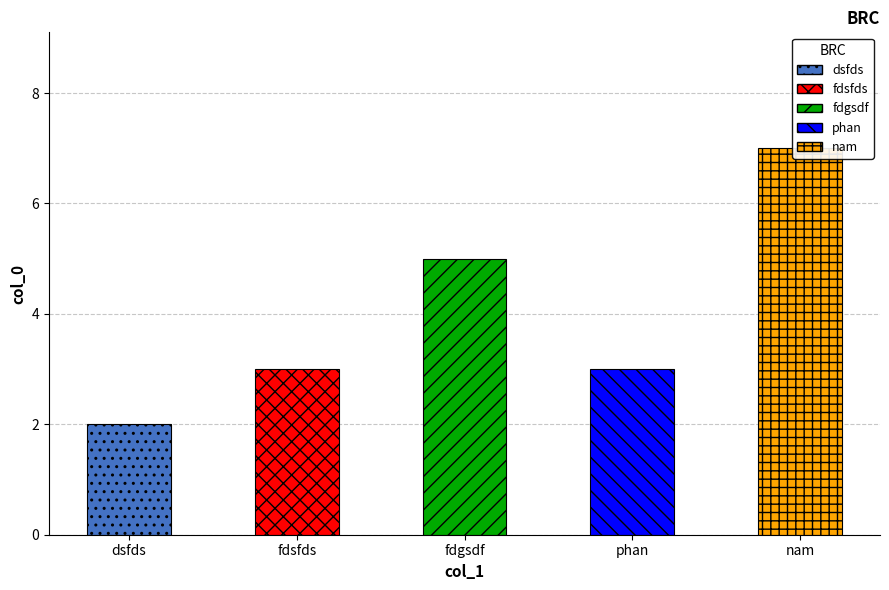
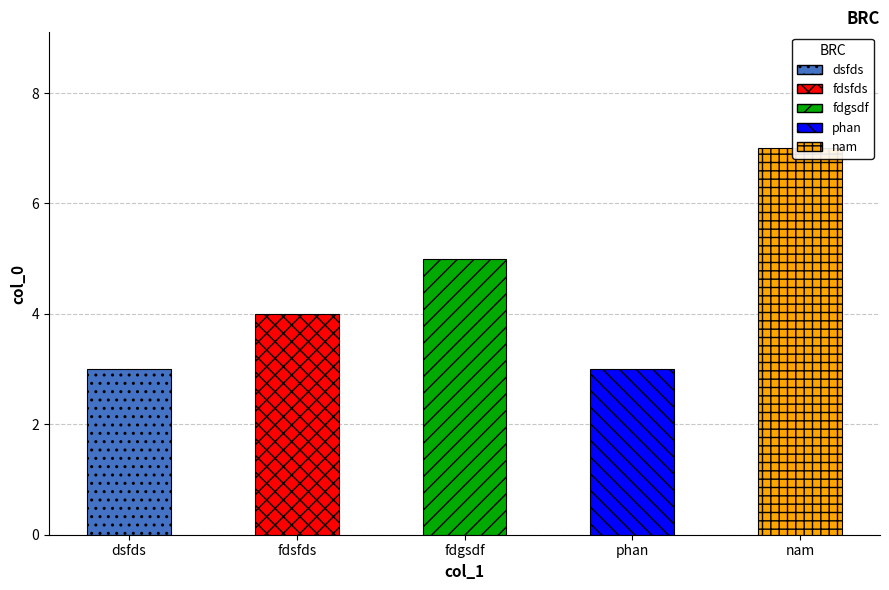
dsfds: 2 -> 3
fdsfds: 3 -> 4
